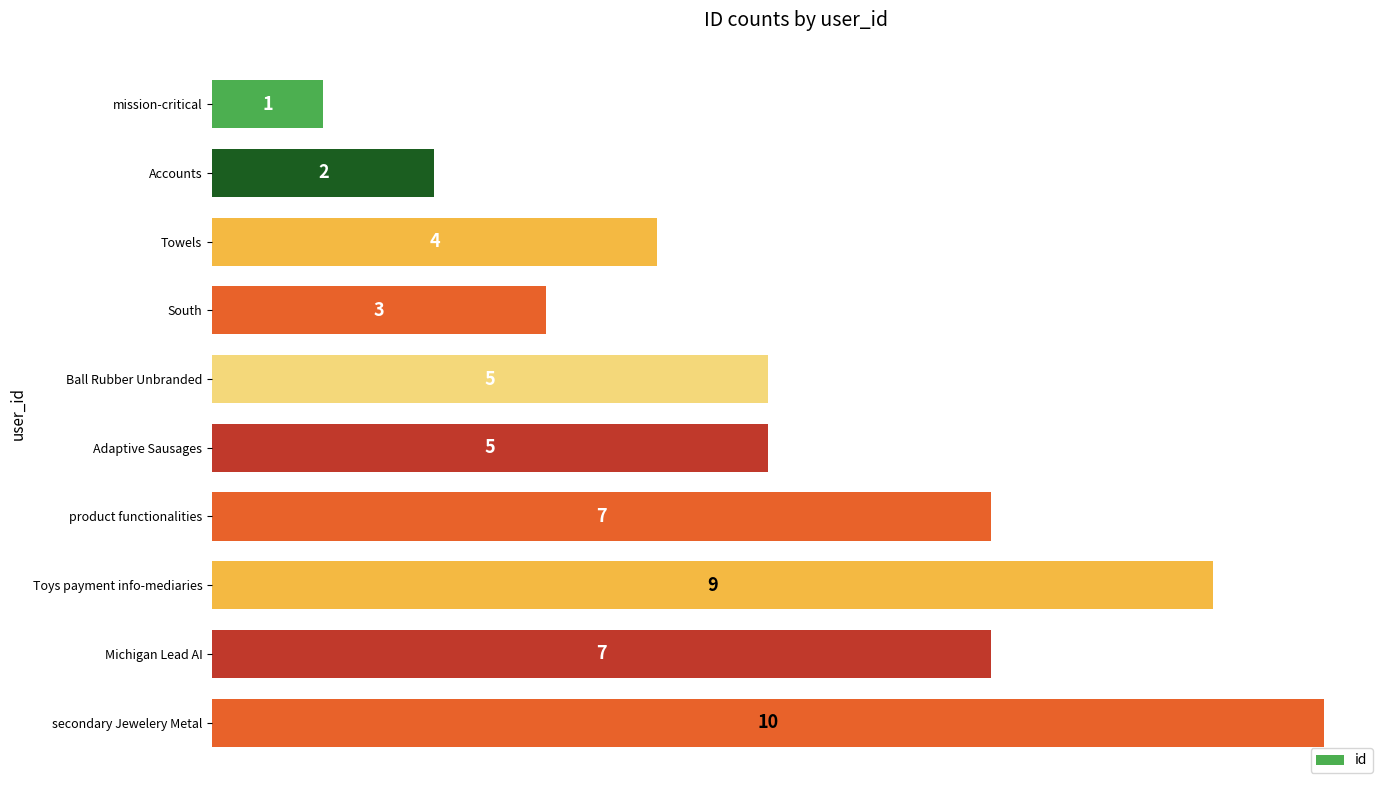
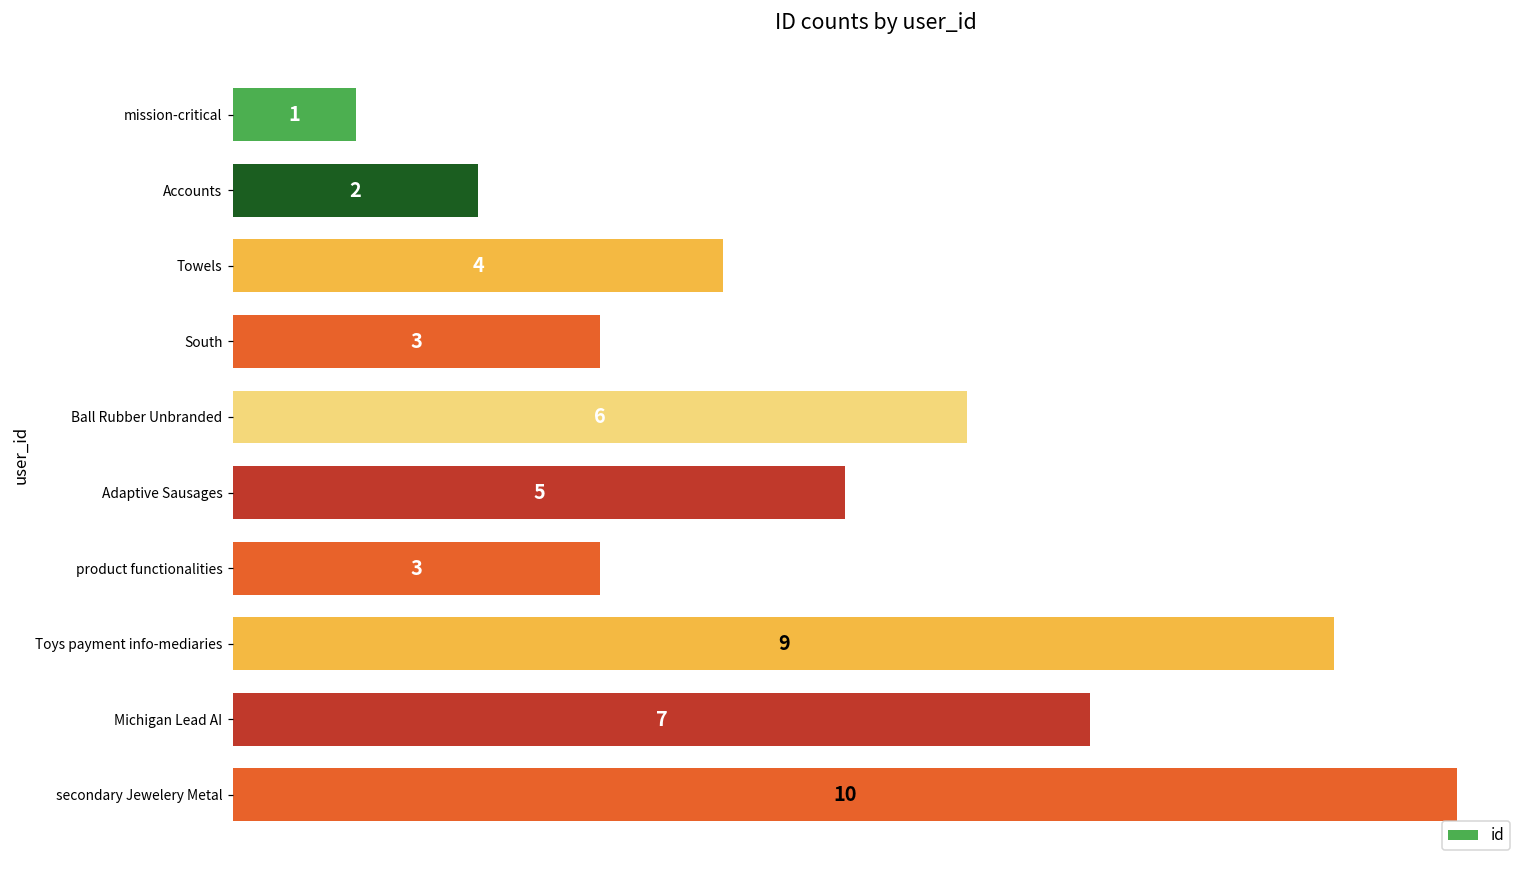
Ball Rubber Unbranded: 5 -> 6
product functionalities: 7 -> 3
